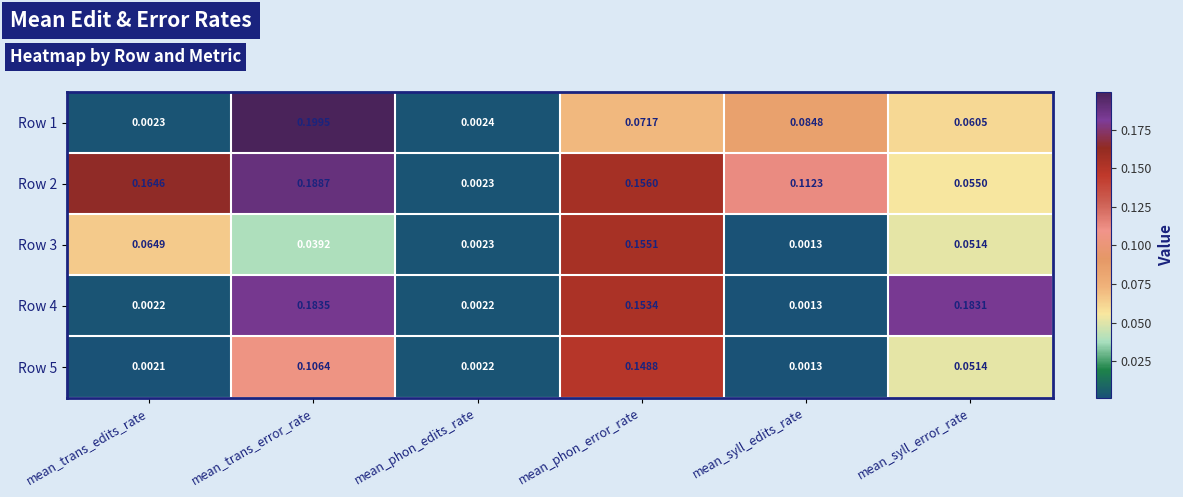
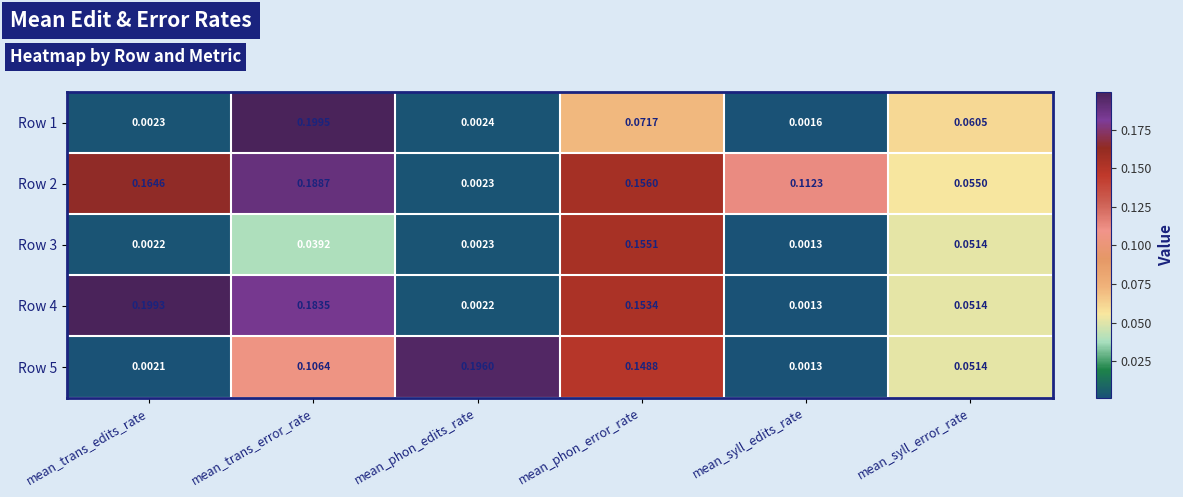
Row 1, mean_syll_edits_rate: 0.0848 -> 0.0016
Row 3, mean_trans_edits_rate: 0.0649 -> 0.0022
Row 4, mean_trans_edits_rate: 0.0022 -> 0.1993
Row 4, mean_syll_error_rate: 0.1831 -> 0.0514
Row 5, mean_phon_edits_rate: 0.0022 -> 0.1960
